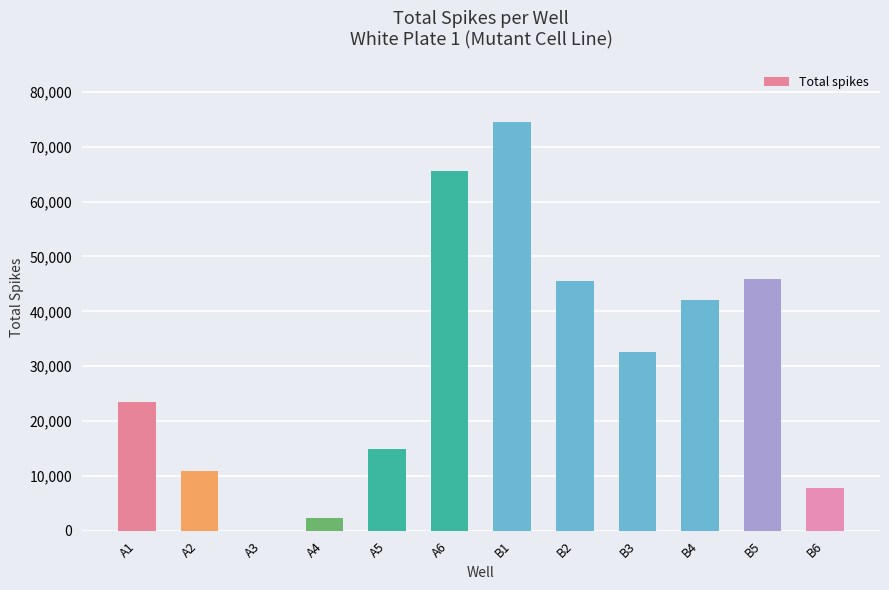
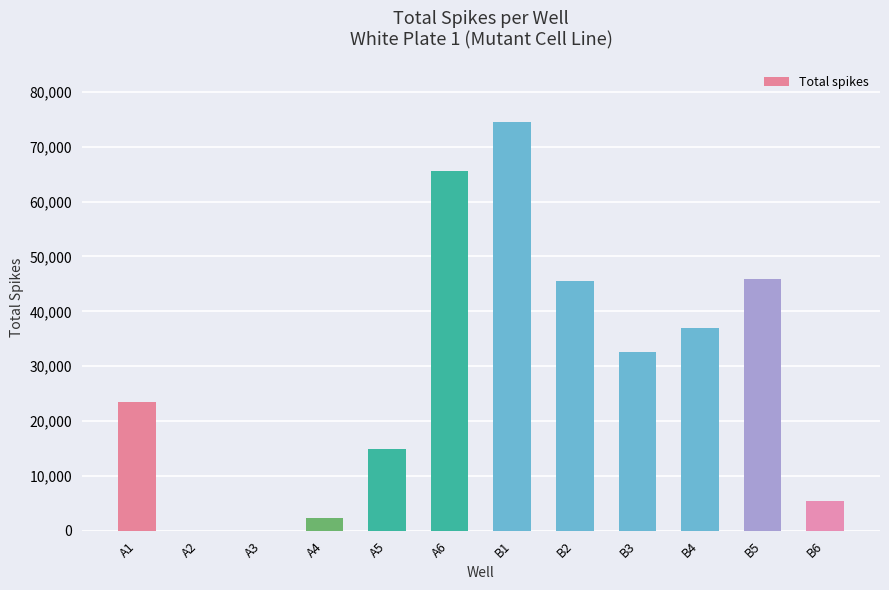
A2: 11,000 -> 0
B4: 42,000 -> 37,000
B6: 8,000 -> 5,000
